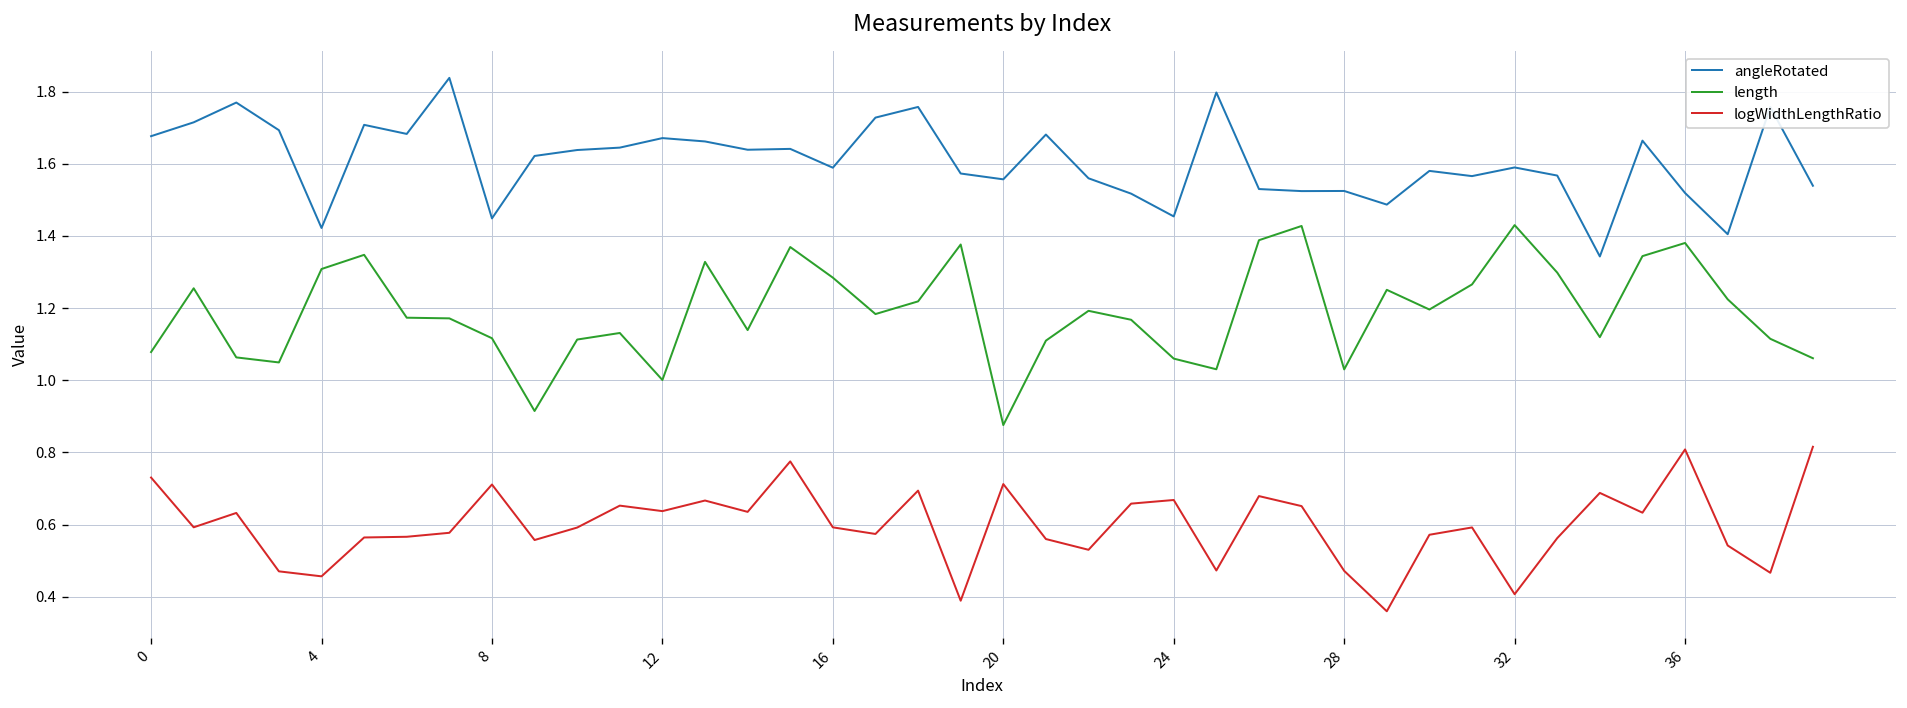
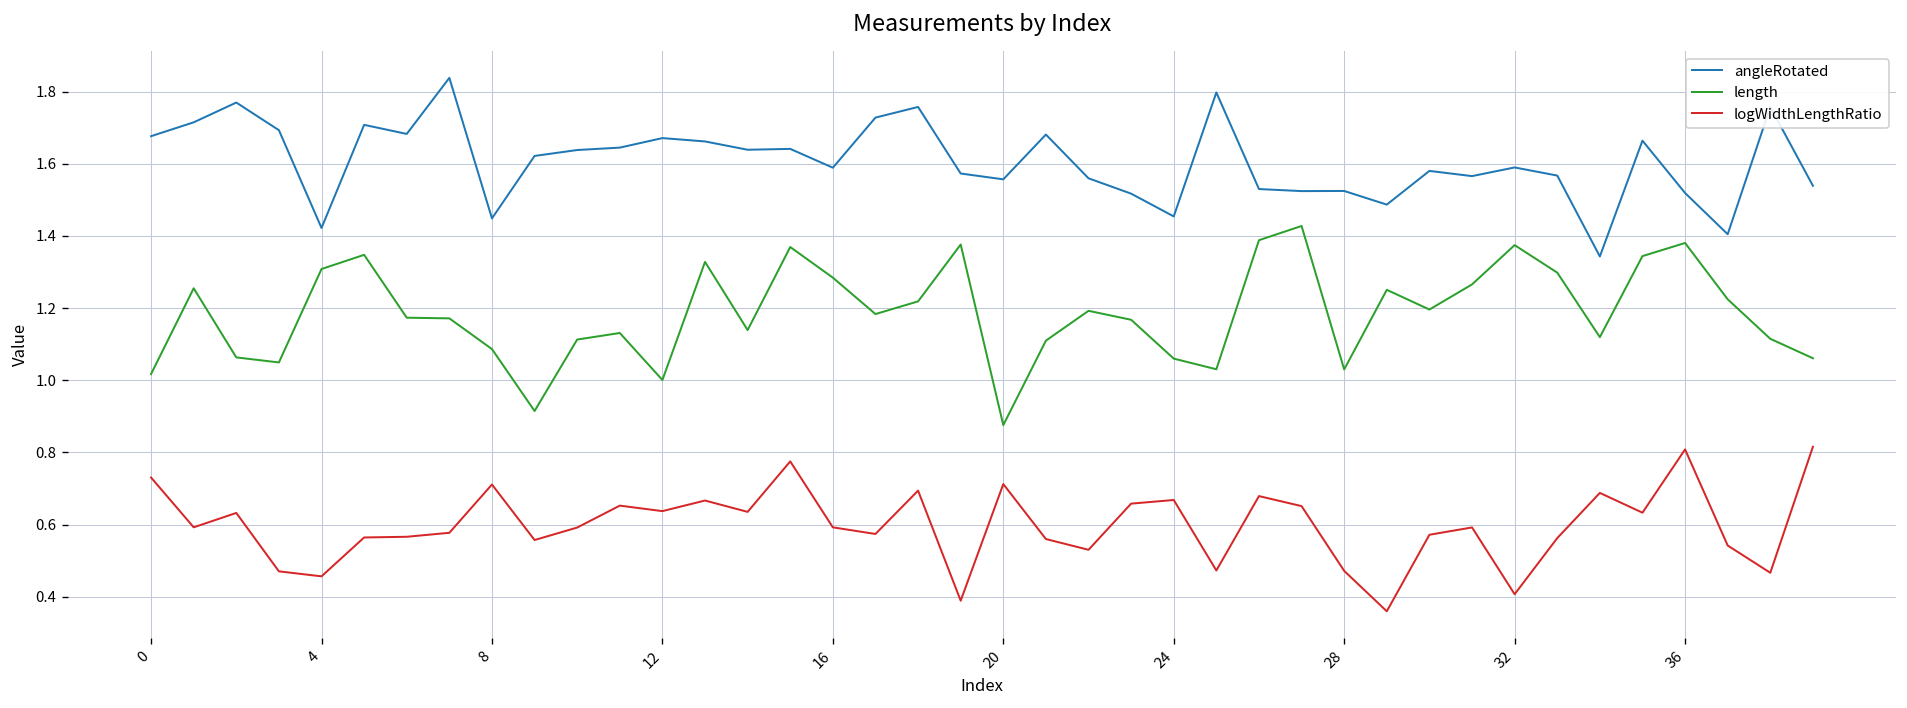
length, 0: 1.08 -> 1.02
length, 8: 1.12 -> 1.09
length, 32: 1.43 -> 1.37
